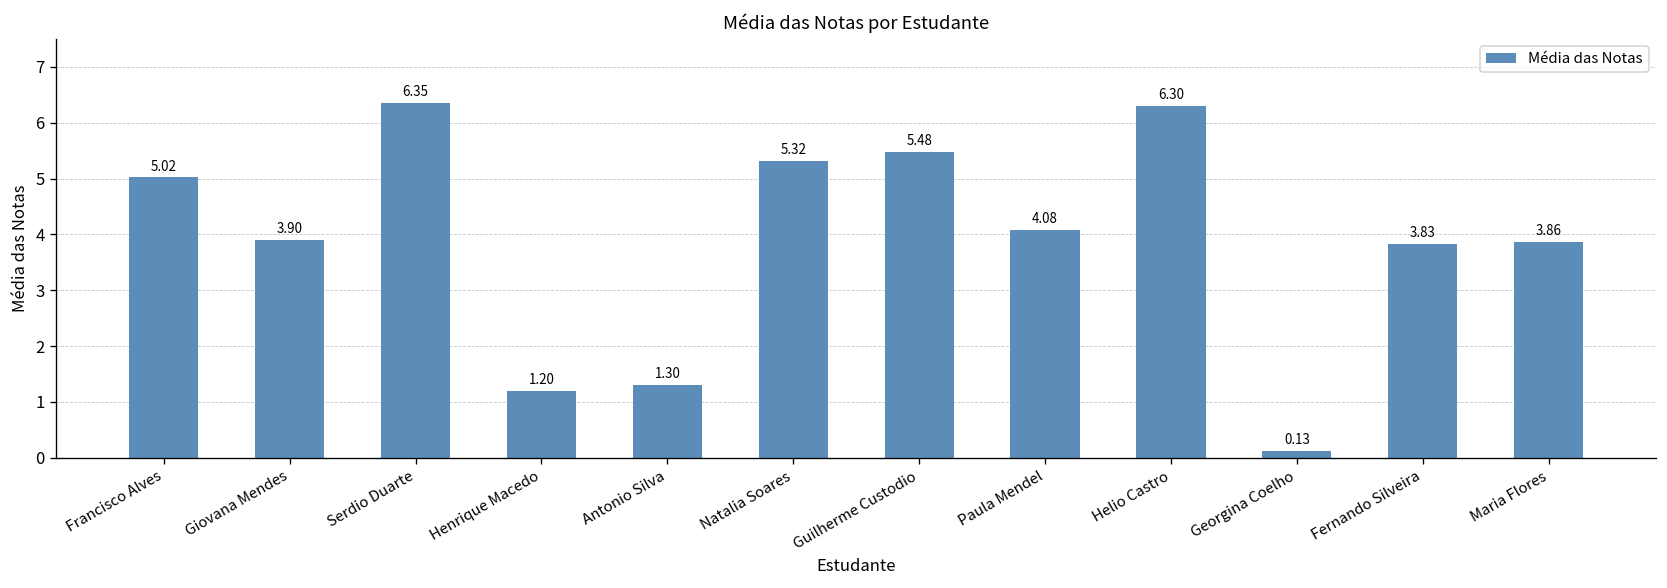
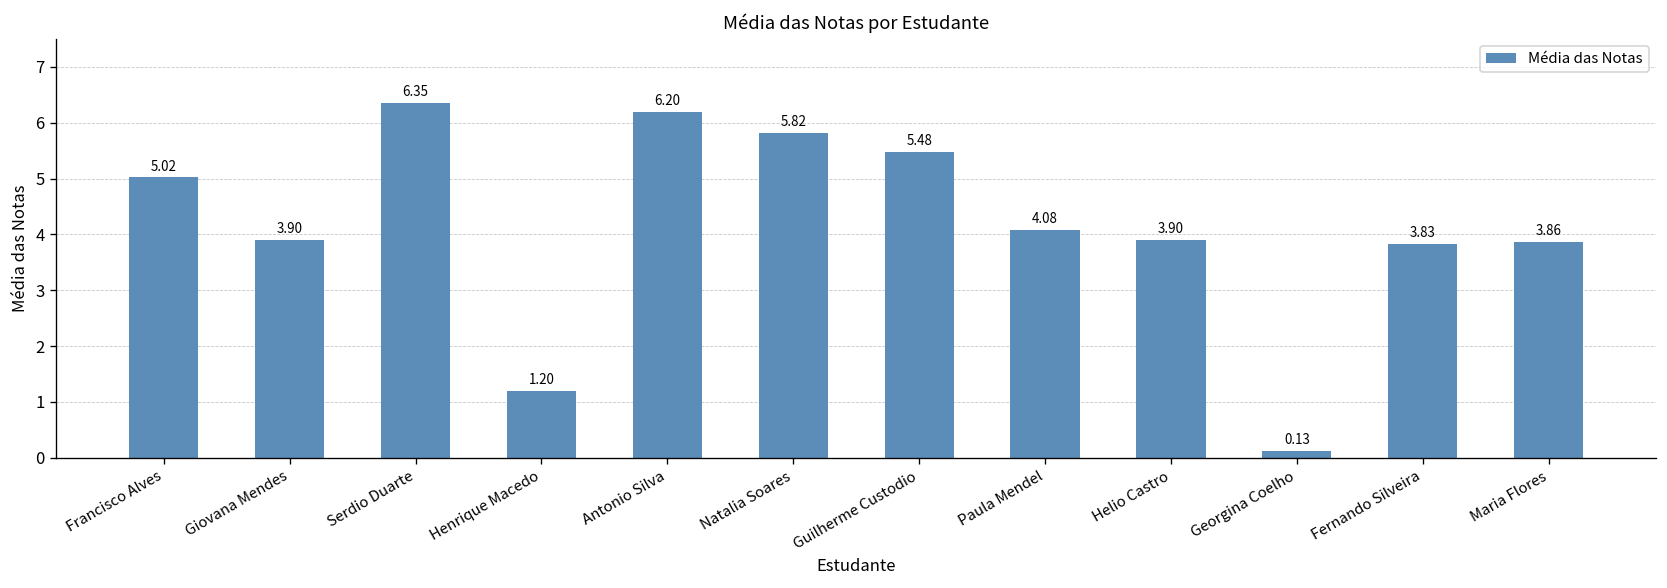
Antonio Silva: 1.30 -> 6.20
Natalia Soares: 5.32 -> 5.82
Helio Castro: 6.30 -> 3.90
